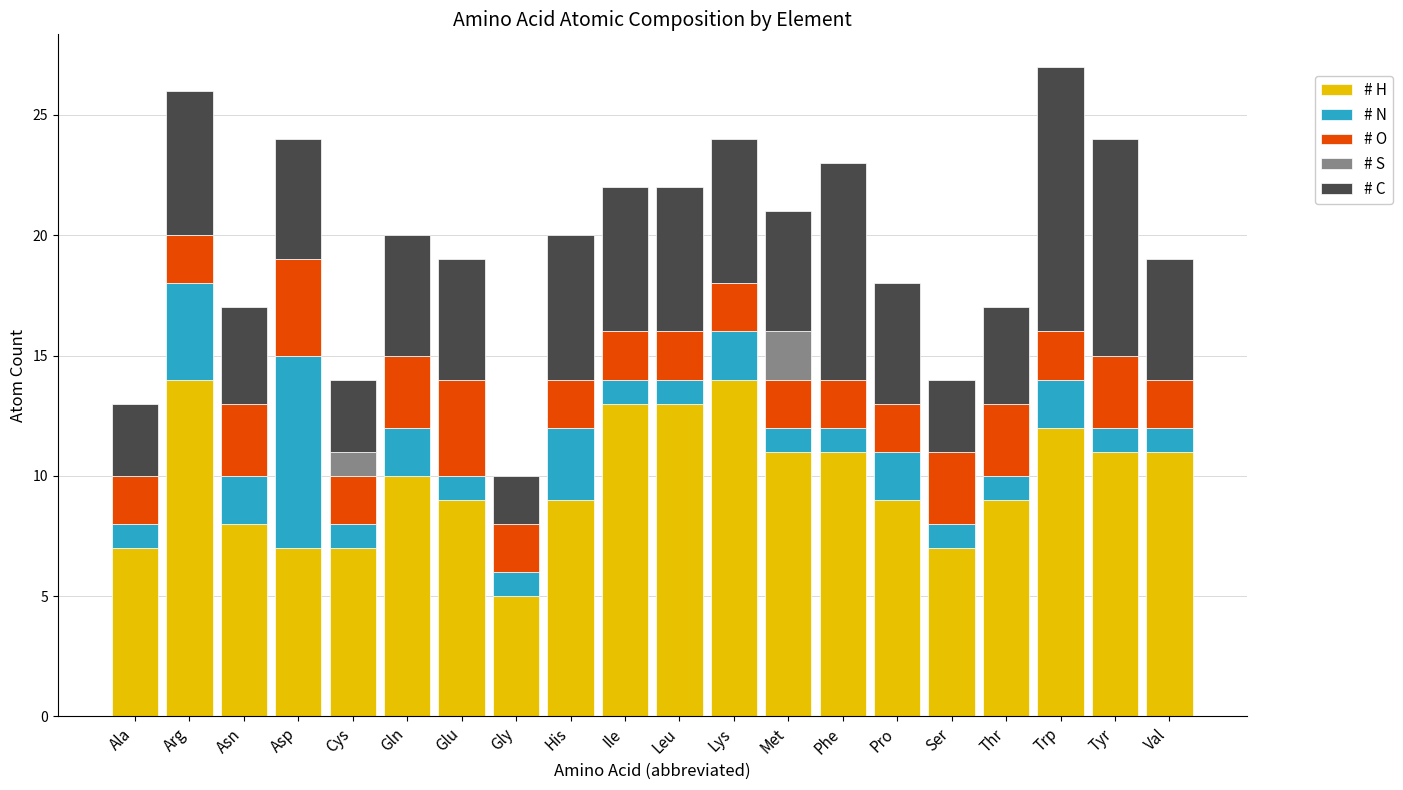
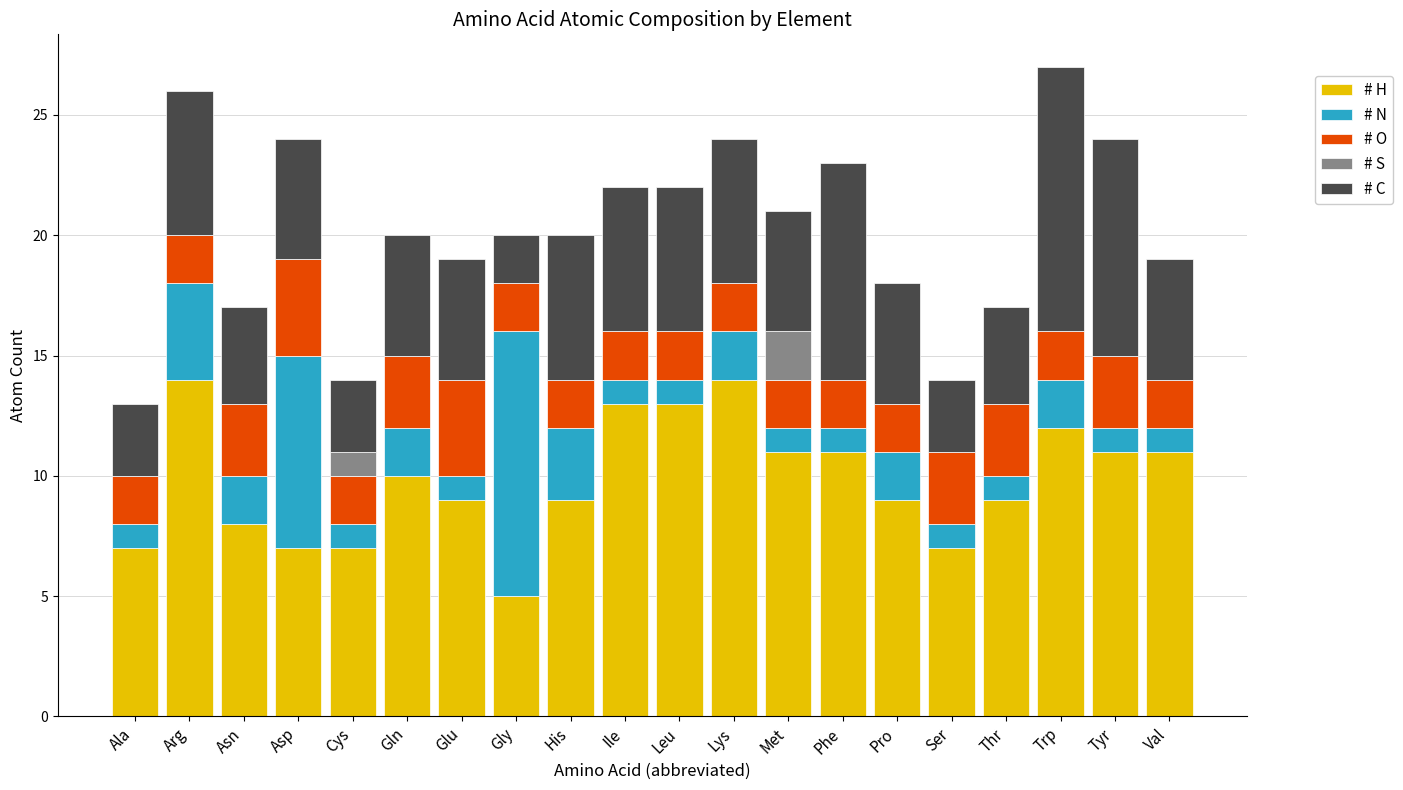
# N, Gly: 1 -> 11
